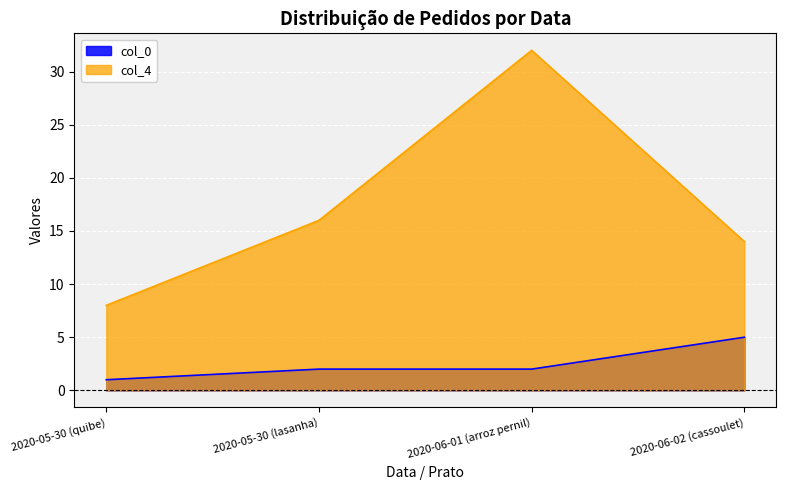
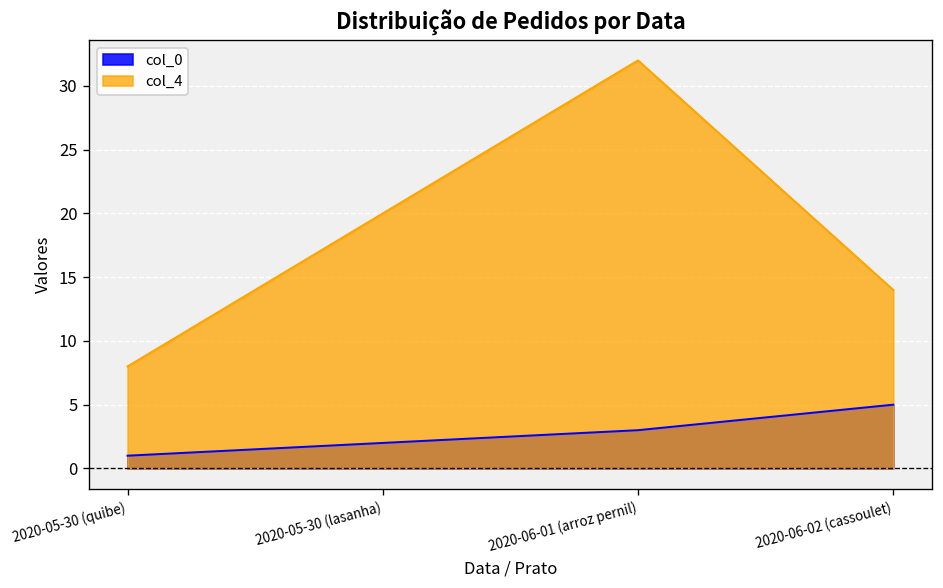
col_4, 2020-05-30 (lasanha): 16 -> 20
col_0, 2020-06-01 (arroz pernil): 2 -> 3
